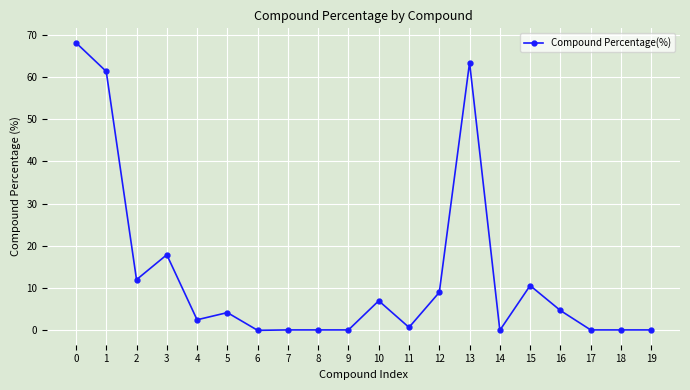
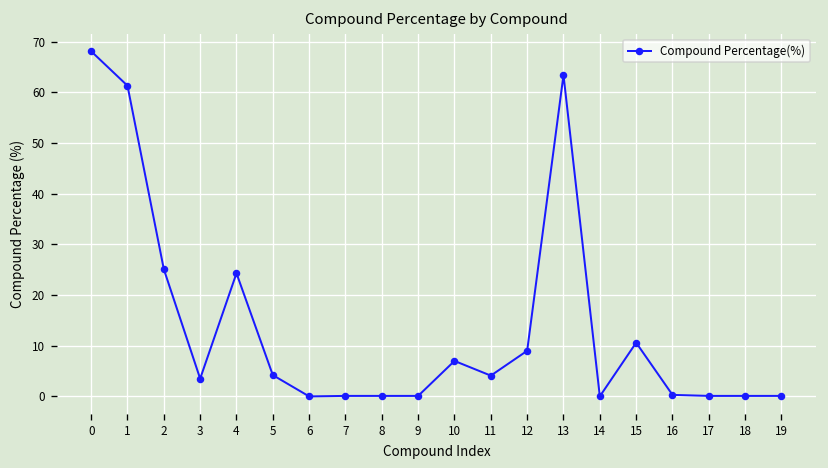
2: 12 -> 25
3: 18 -> 4
4: 3 -> 24
11: 1 -> 4
16: 5 -> 0
